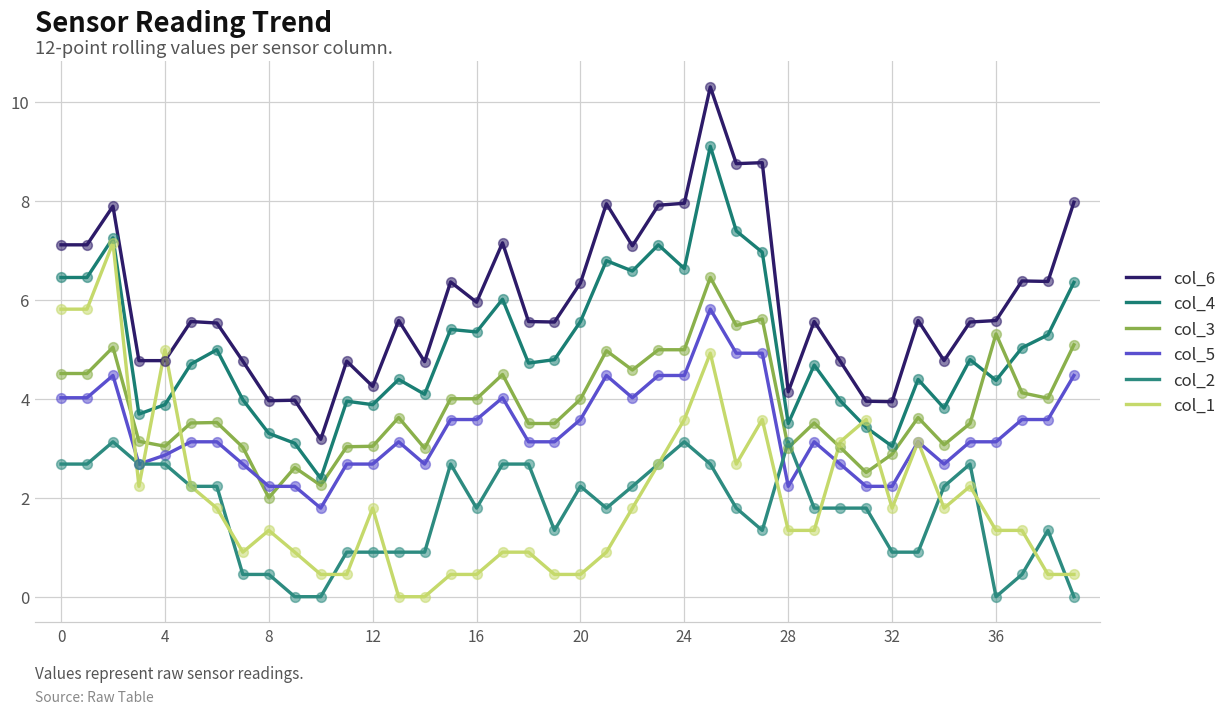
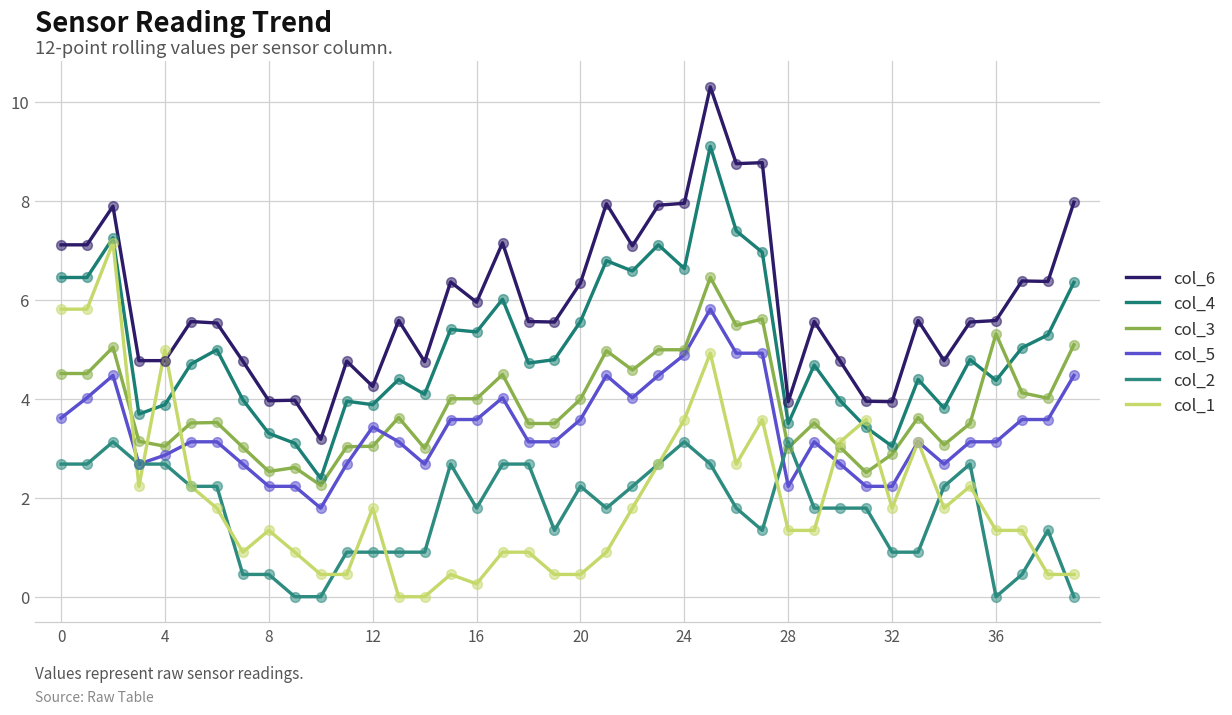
col_5, 0: 4.0 -> 3.6
col_3, 8: 2.0 -> 2.5
col_5, 12: 2.7 -> 3.4
col_1, 16: 0.5 -> 0.3
col_5, 24: 4.5 -> 4.9
col_6, 28: 4.1 -> 3.9
